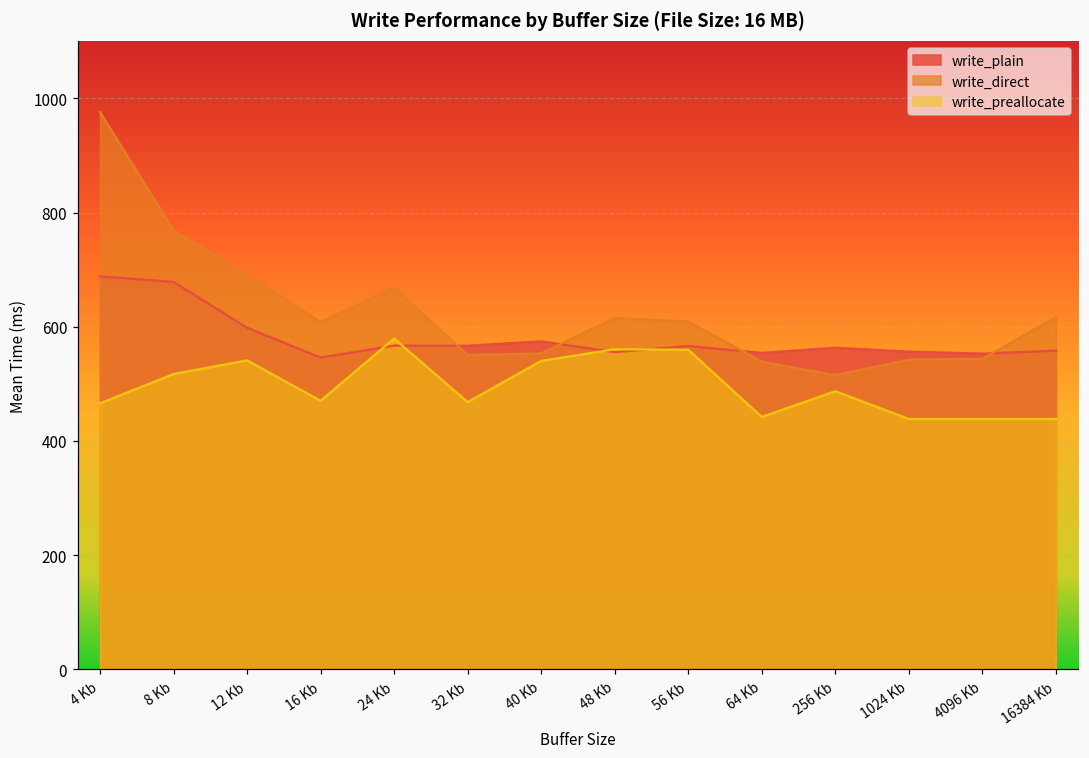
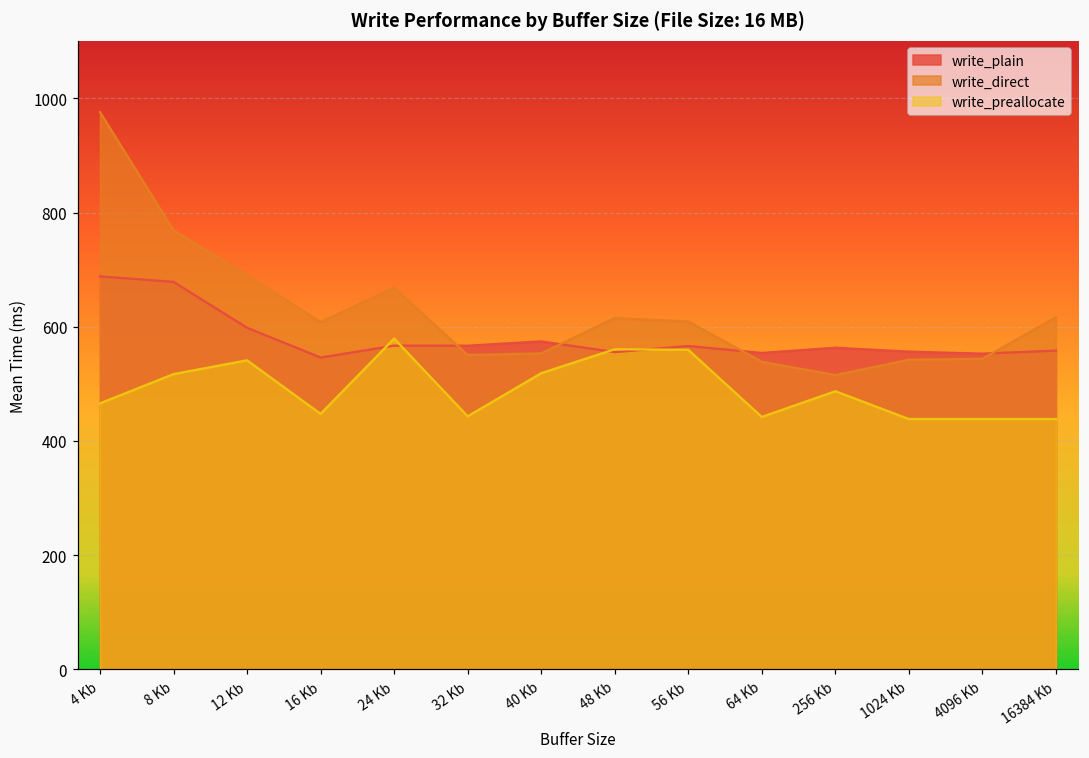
write_preallocate, 16 Kb: 470 -> 450
write_preallocate, 32 Kb: 470 -> 440
write_preallocate, 40 Kb: 540 -> 520
